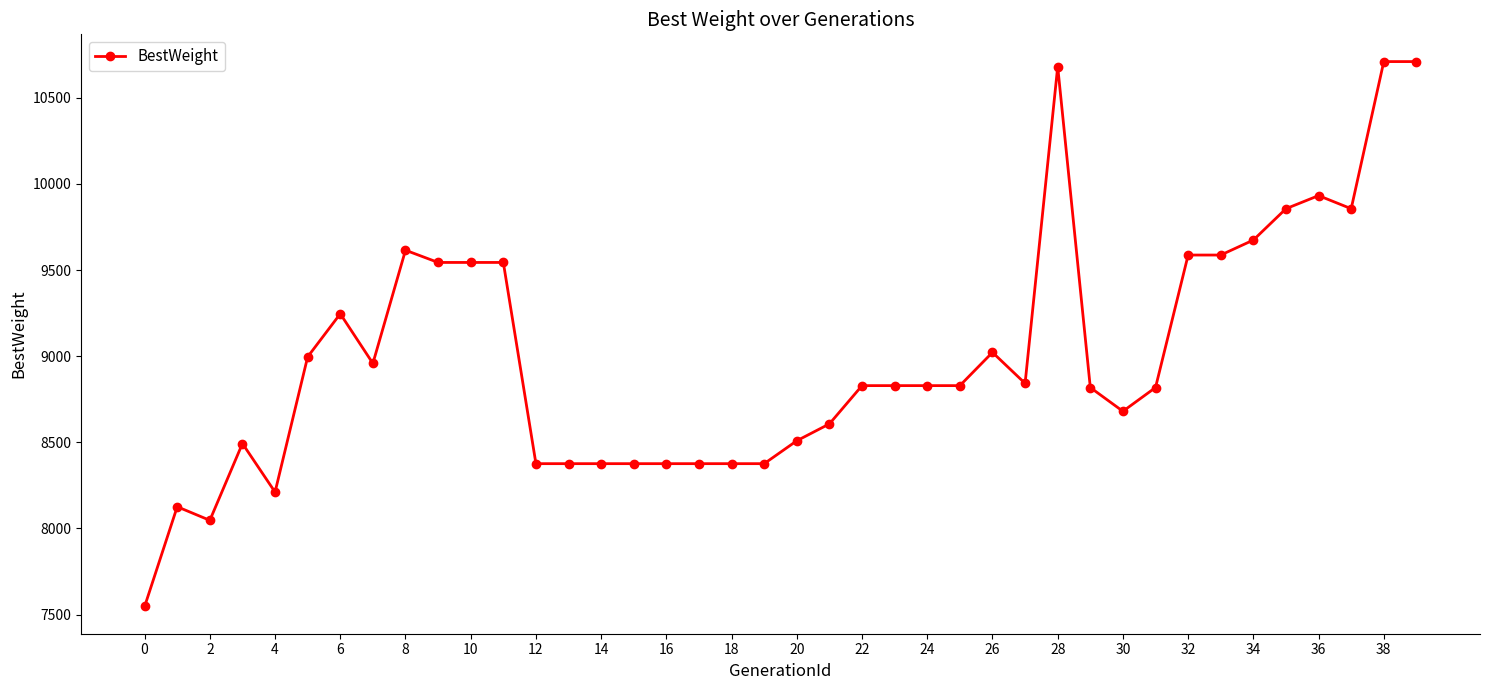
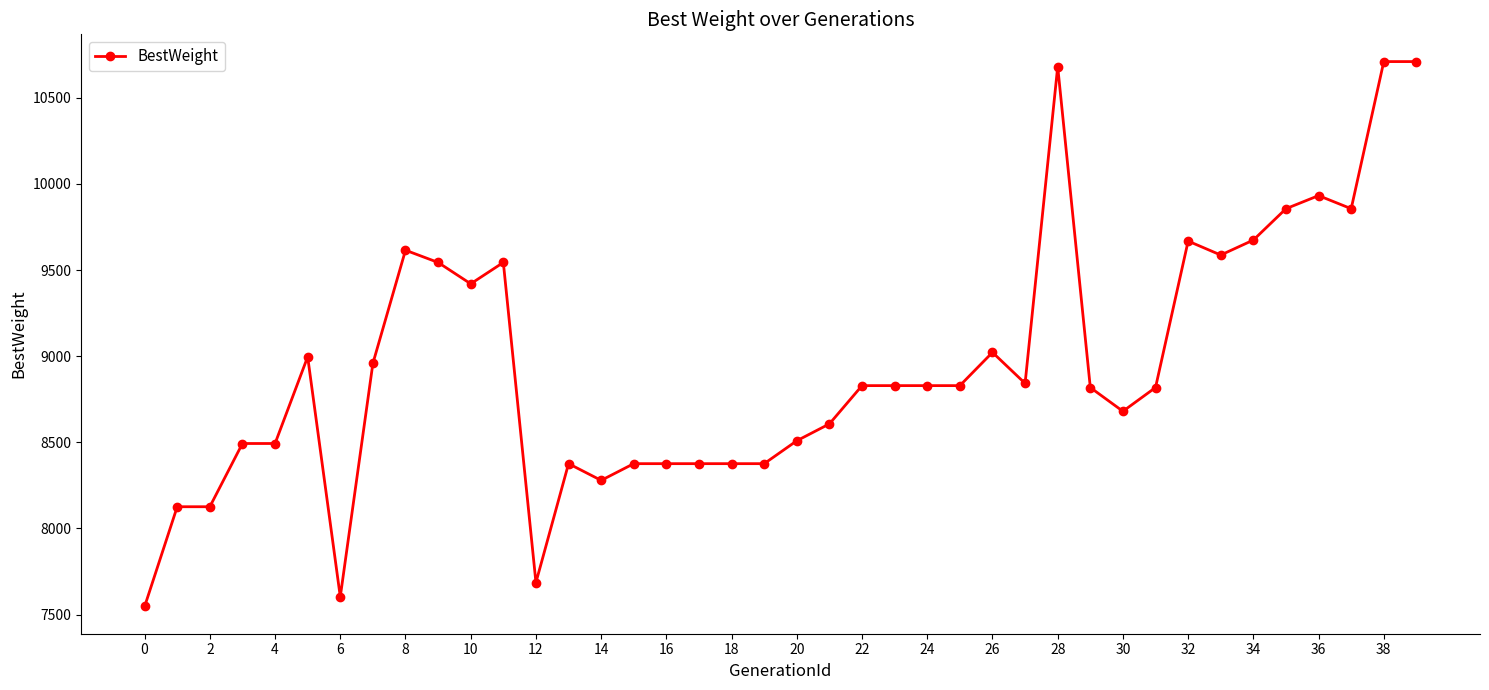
2: 8050 -> 8130
4: 8210 -> 8490
6: 9250 -> 7600
10: 9540 -> 9420
12: 8380 -> 7690
14: 8380 -> 8280
32: 9590 -> 9670
